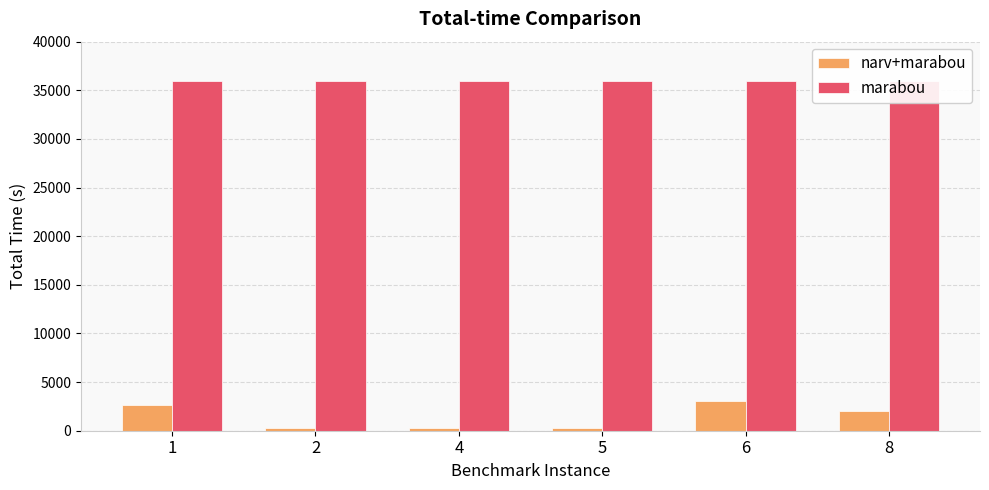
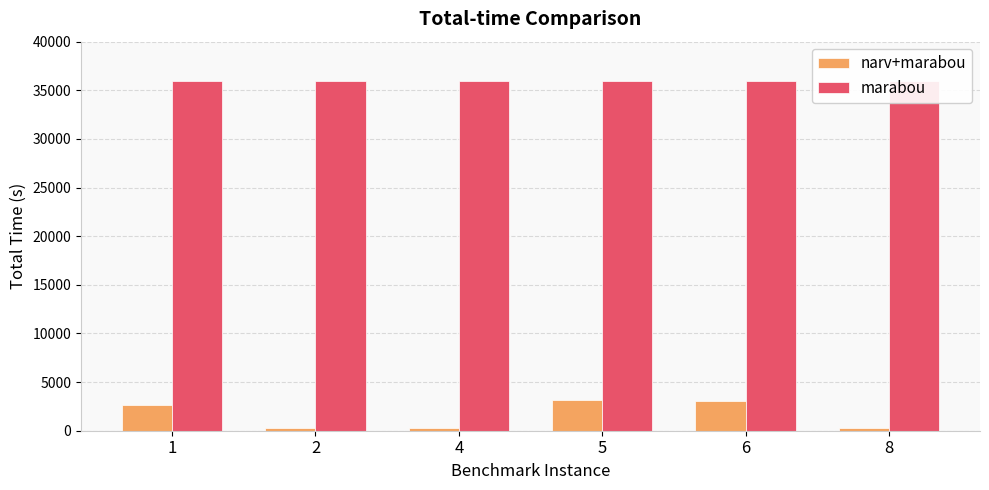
narv+marabou, 5: 0 -> 3000
narv+marabou, 8: 2000 -> 0
